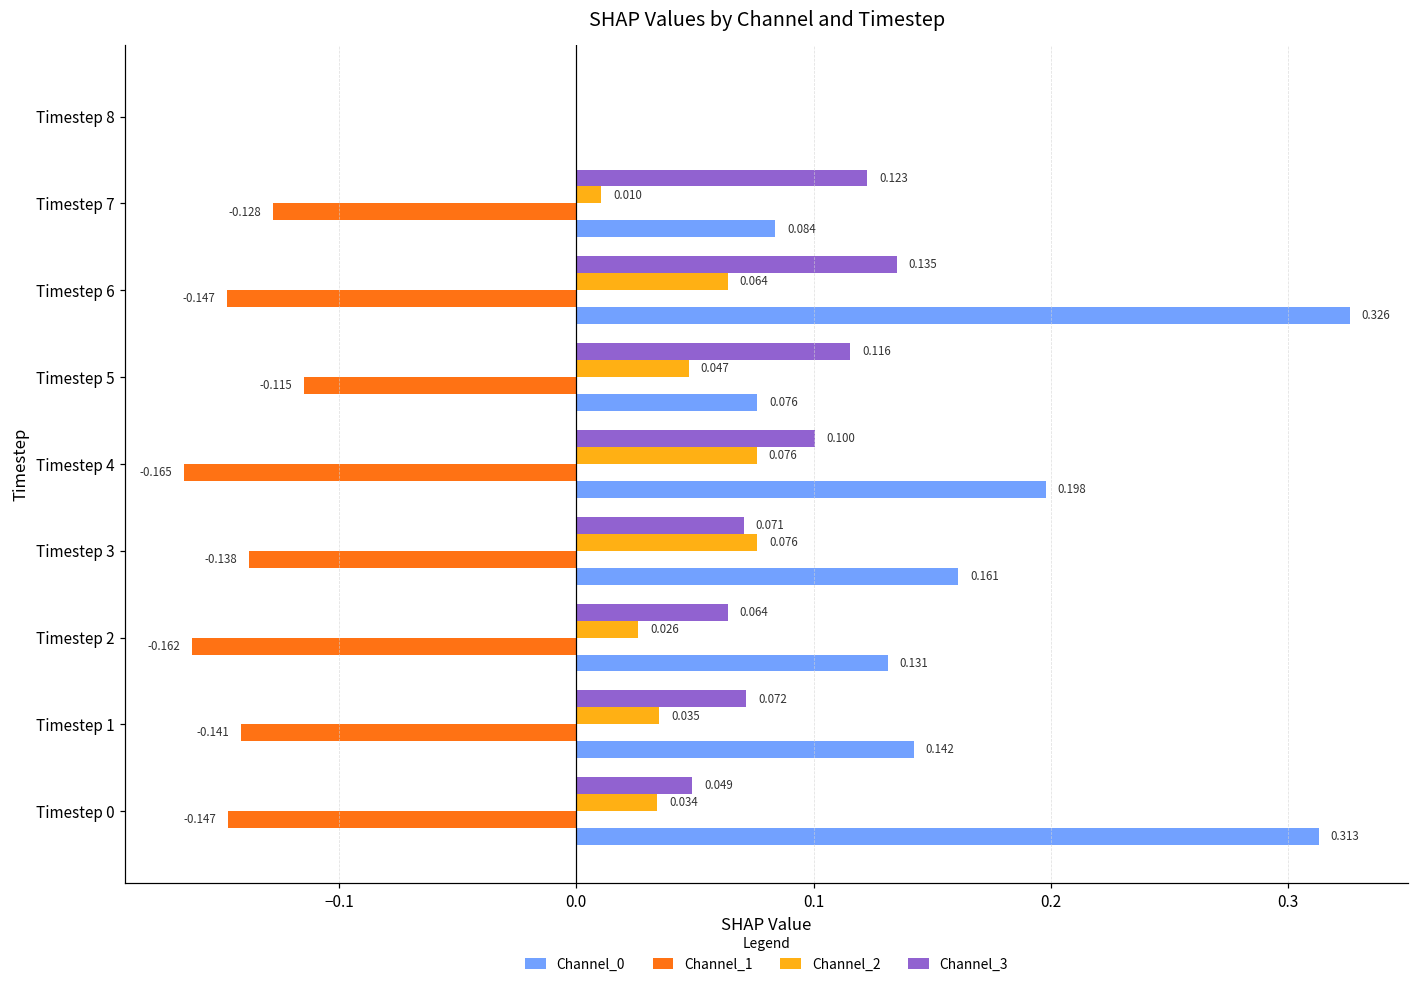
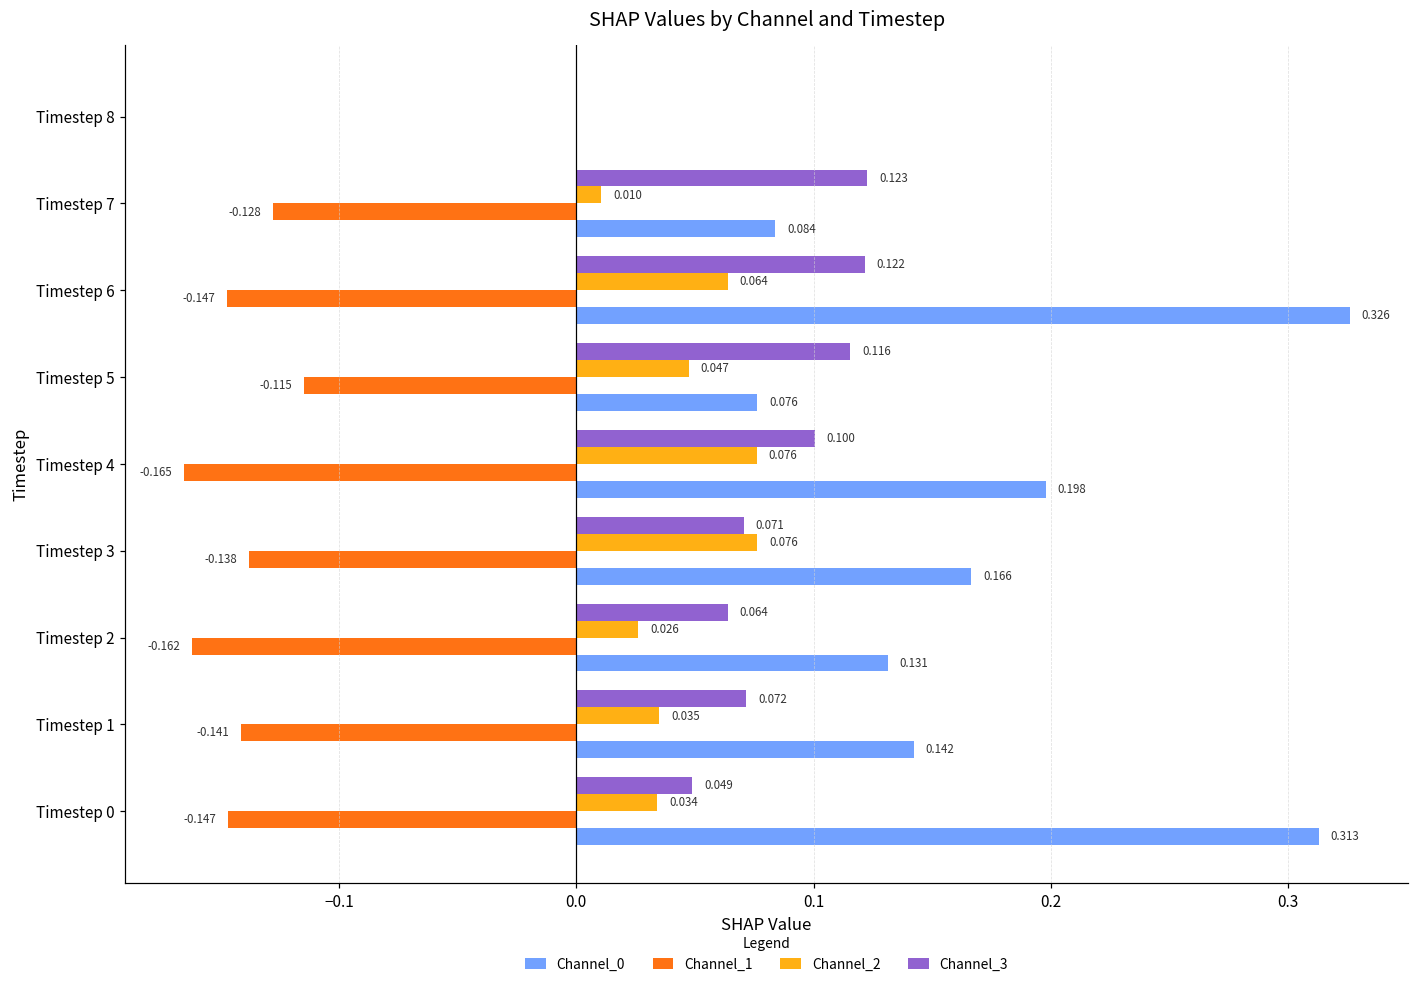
Channel_3, Timestep 6: 0.135 -> 0.122
Channel_0, Timestep 3: 0.161 -> 0.166
